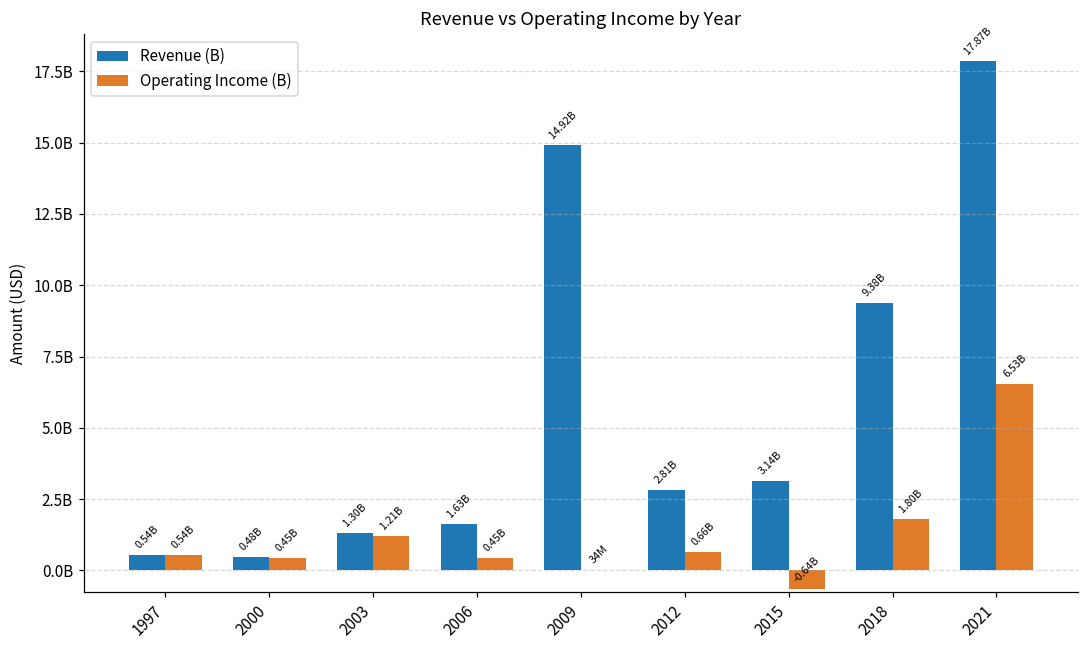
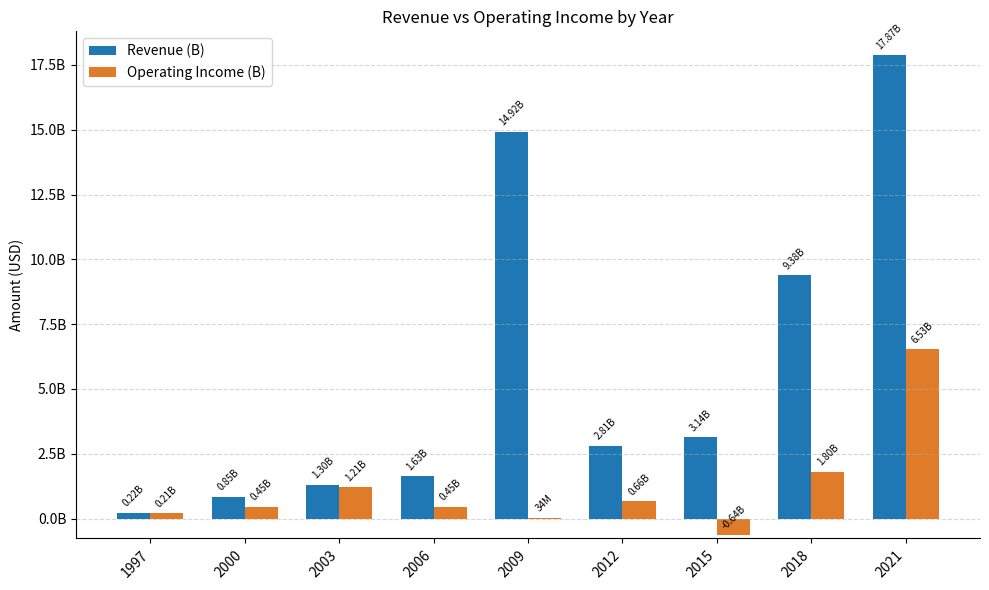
Revenue (B), 1997: 0.54B -> 0.22B
Operating Income (B), 1997: 0.54B -> 0.21B
Revenue (B), 2000: 0.48B -> 0.85B
